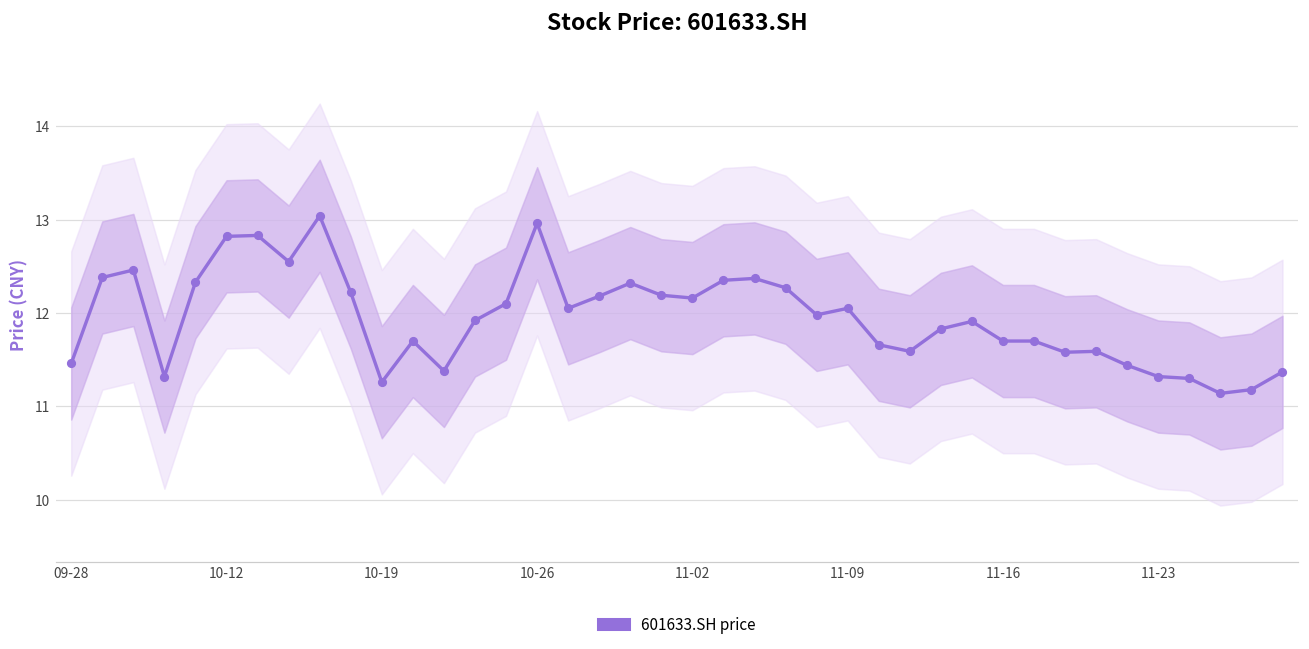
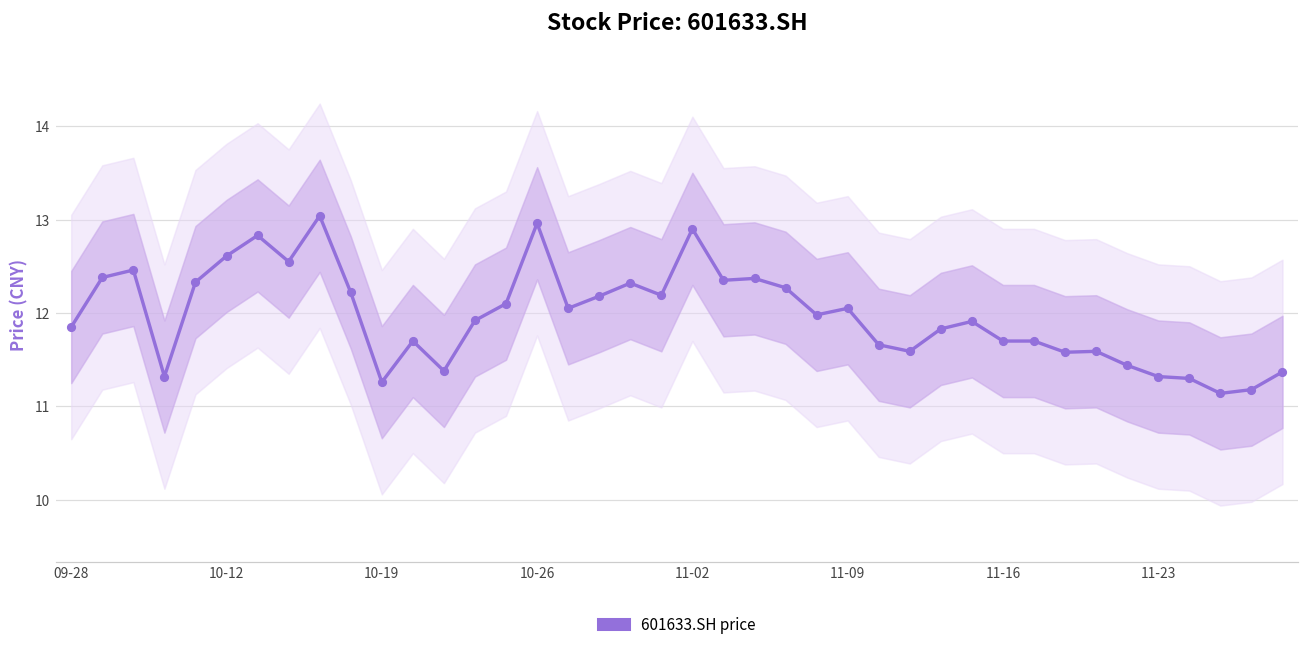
601633.SH price, 09-28: 11.5 -> 11.9
601633.SH price, 10-12: 12.8 -> 12.6
601633.SH price, 11-02: 12.2 -> 12.9
